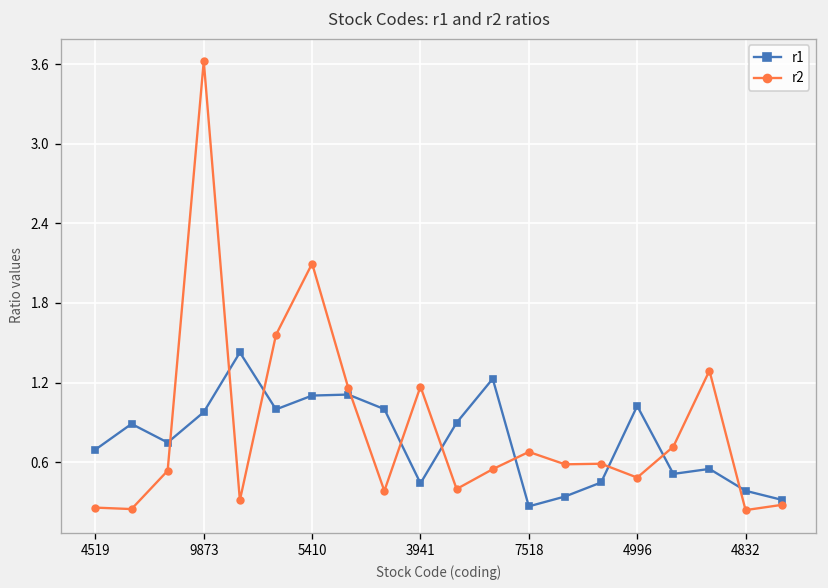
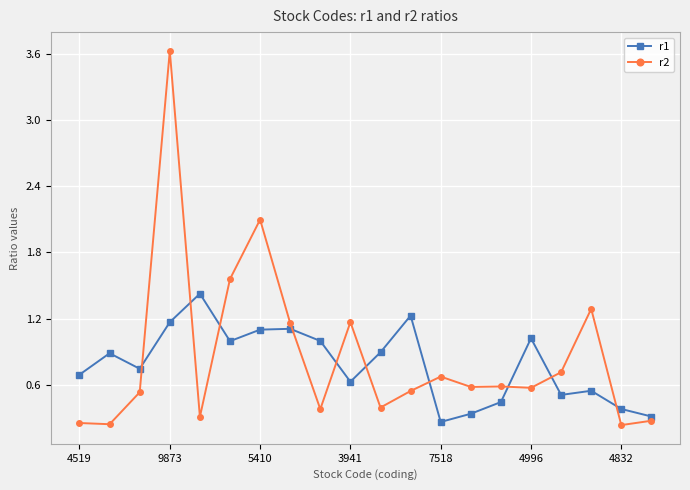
r1, 9873: 0.98 -> 1.17
r1, 3941: 0.44 -> 0.63
r2, 4996: 0.48 -> 0.58
